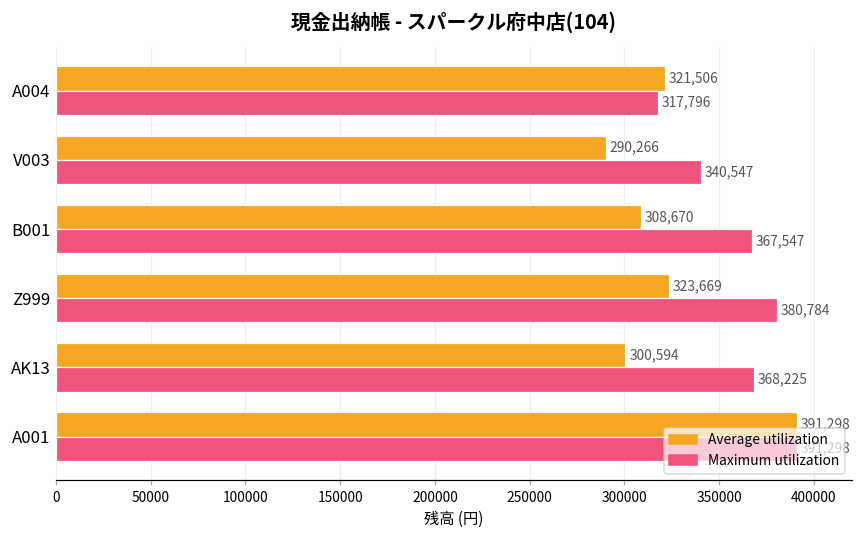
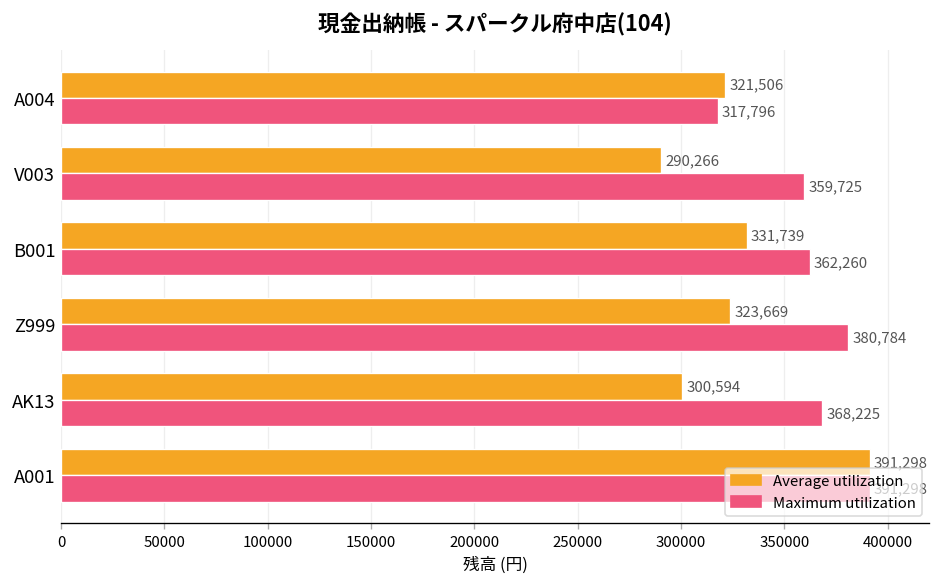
Maximum utilization, V003: 340,547 -> 359,725
Average utilization, B001: 308,670 -> 331,739
Maximum utilization, B001: 367,547 -> 362,260
